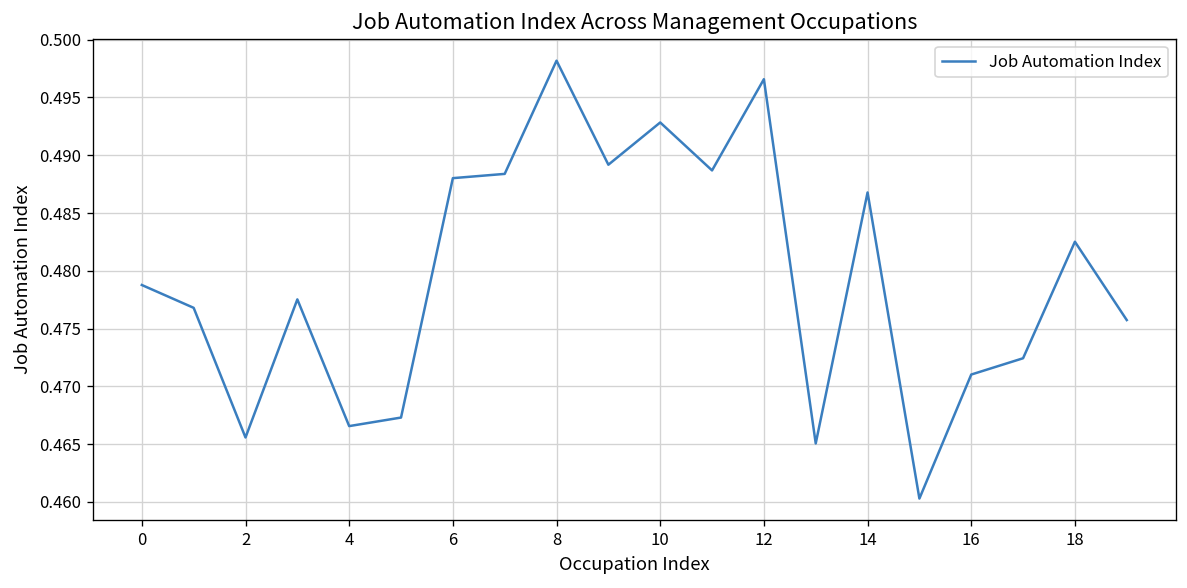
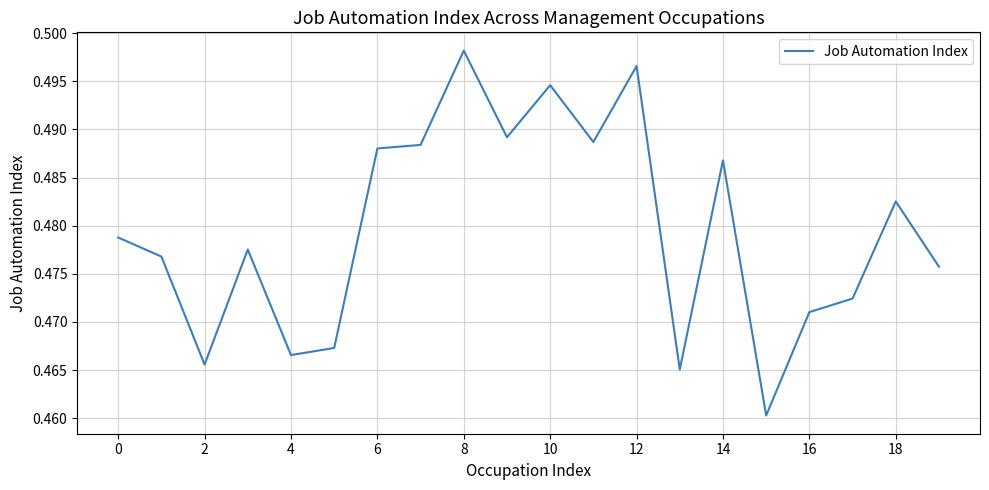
10: 0.493 -> 0.495
